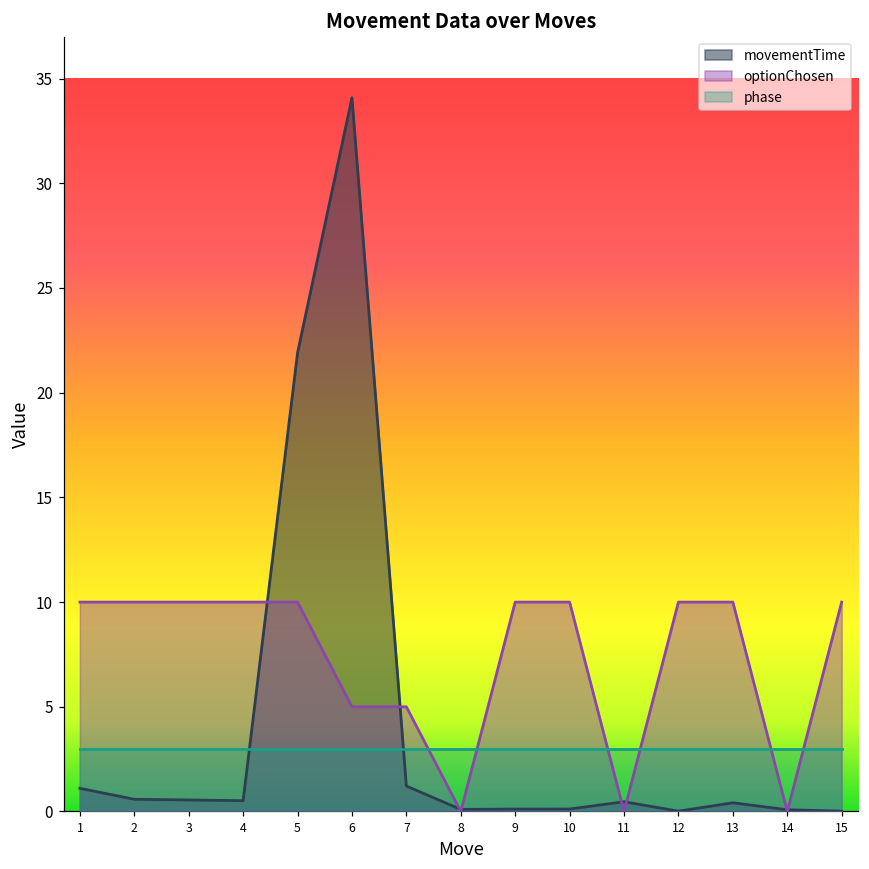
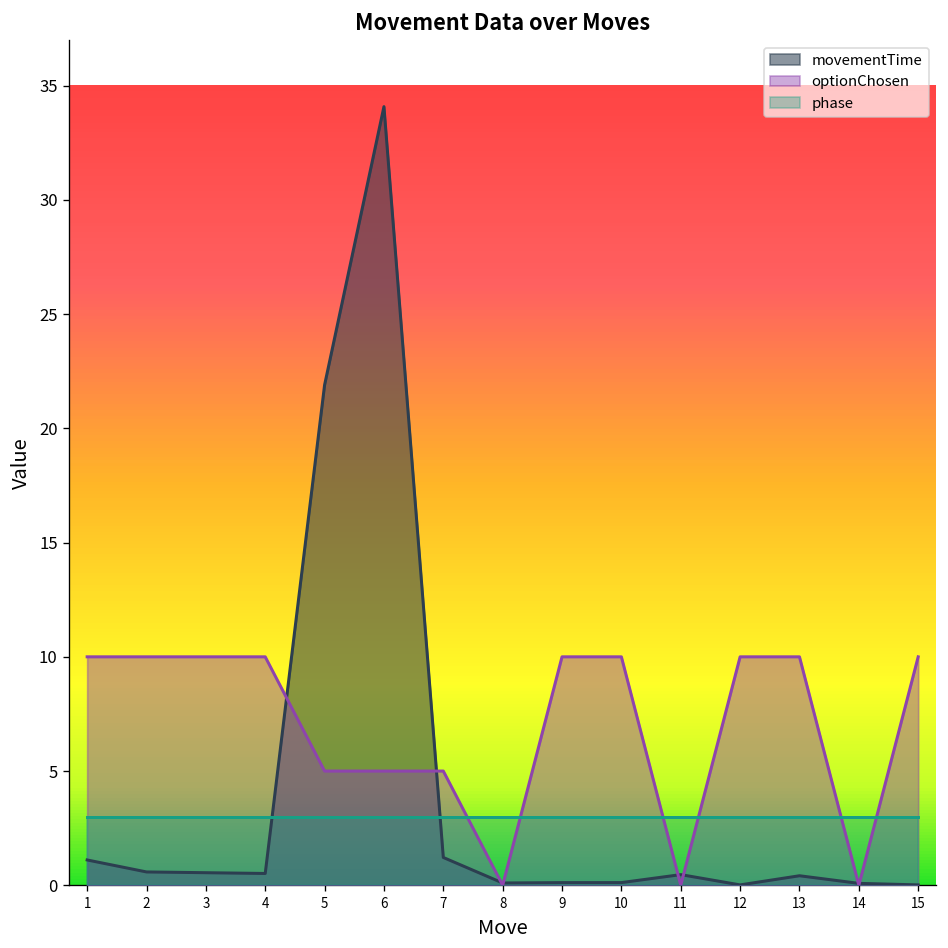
optionChosen, 5: 10.0 -> 5.0
